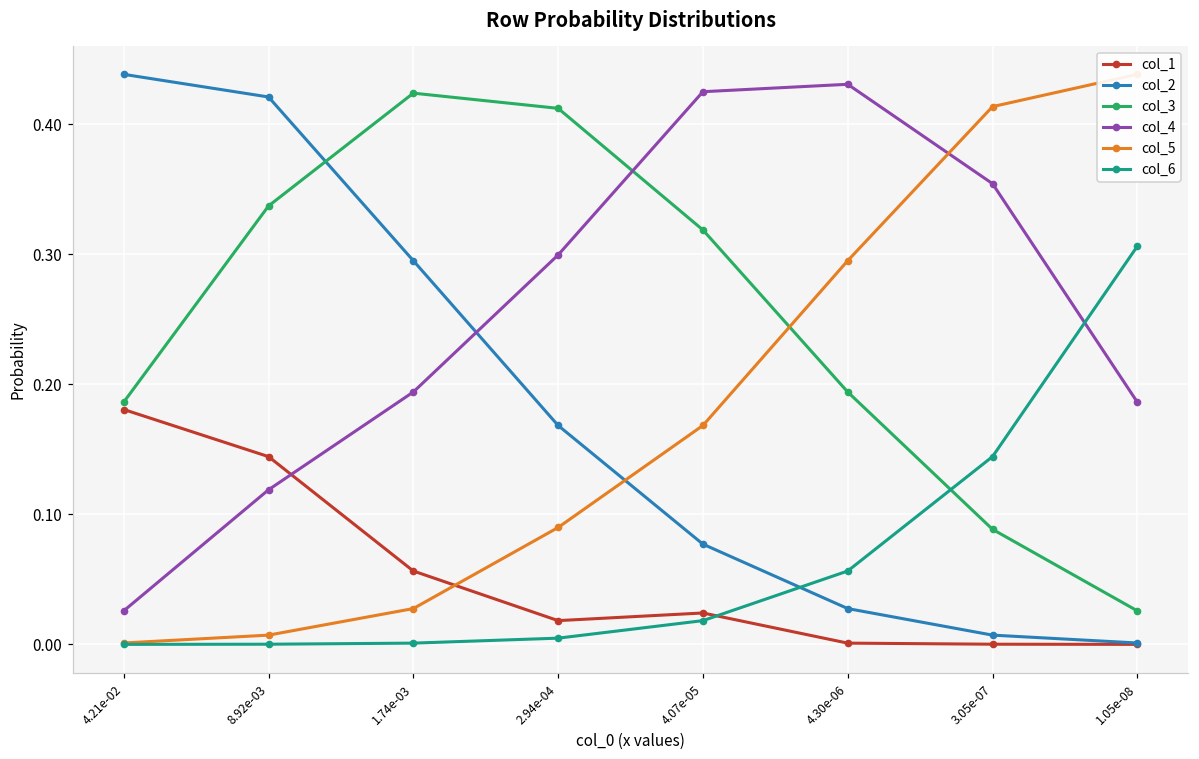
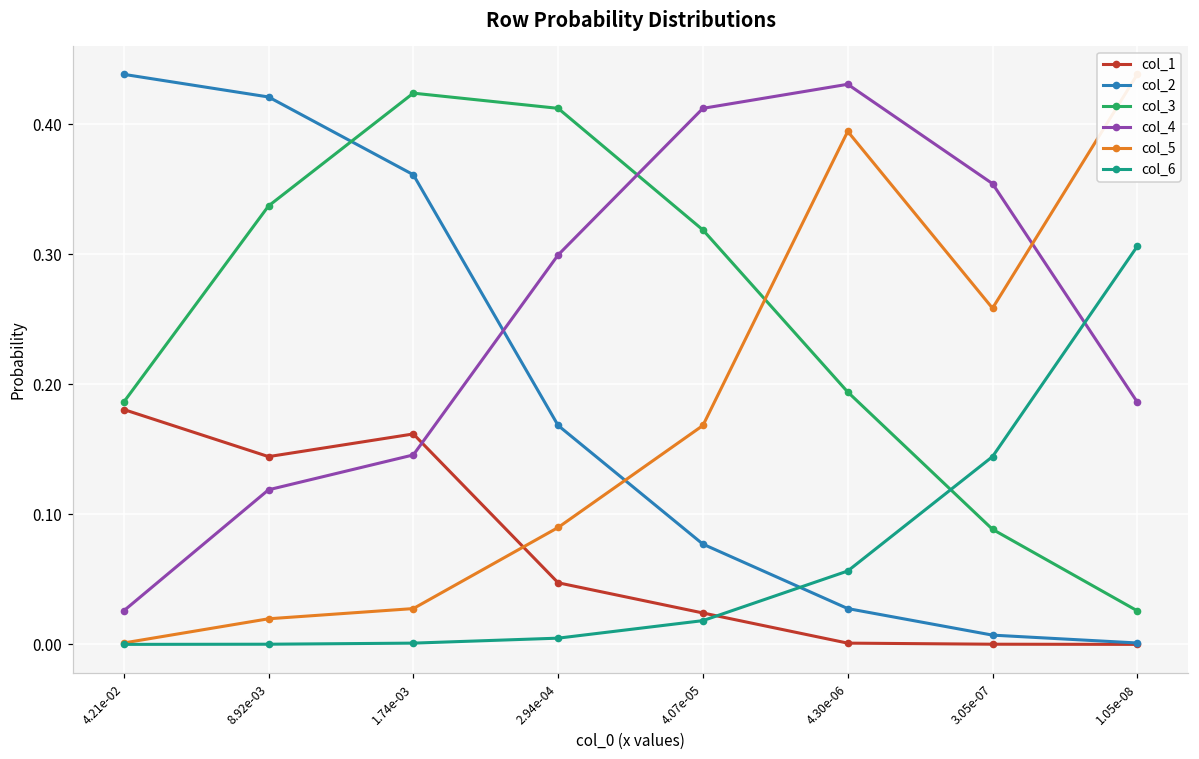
col_5, 8.92e-03: 0.007 -> 0.020
col_1, 1.74e-03: 0.056 -> 0.162
col_2, 1.74e-03: 0.295 -> 0.361
col_4, 1.74e-03: 0.194 -> 0.146
col_1, 2.94e-04: 0.018 -> 0.047
col_4, 4.07e-05: 0.425 -> 0.412
col_5, 4.30e-06: 0.295 -> 0.395
col_5, 3.05e-07: 0.414 -> 0.259
